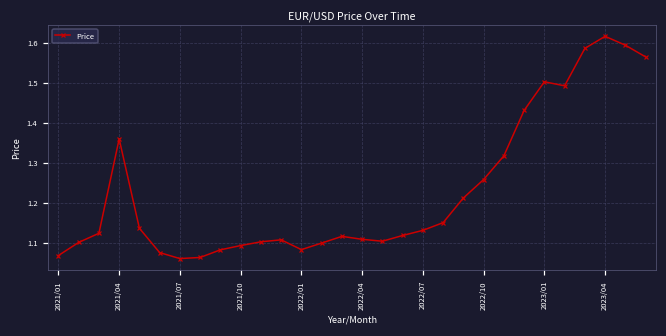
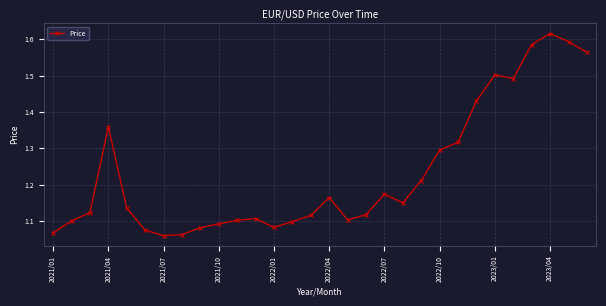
2022/04: 1.11 -> 1.16
2022/07: 1.13 -> 1.17
2022/10: 1.26 -> 1.30
